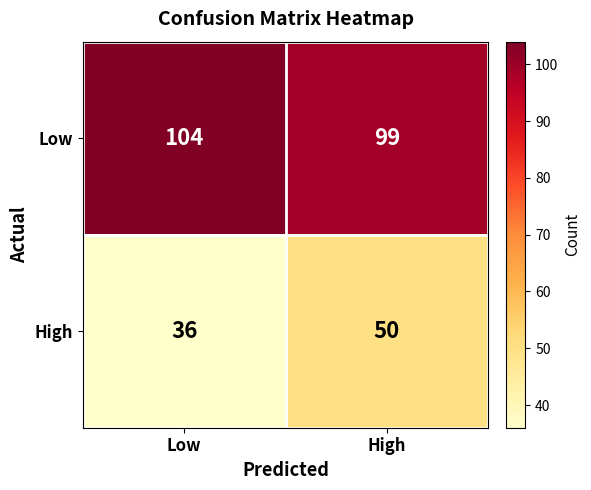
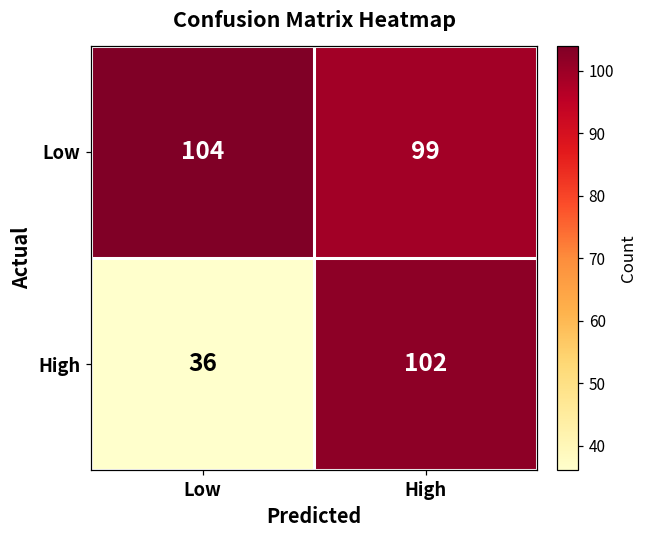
High, High: 50 -> 102
